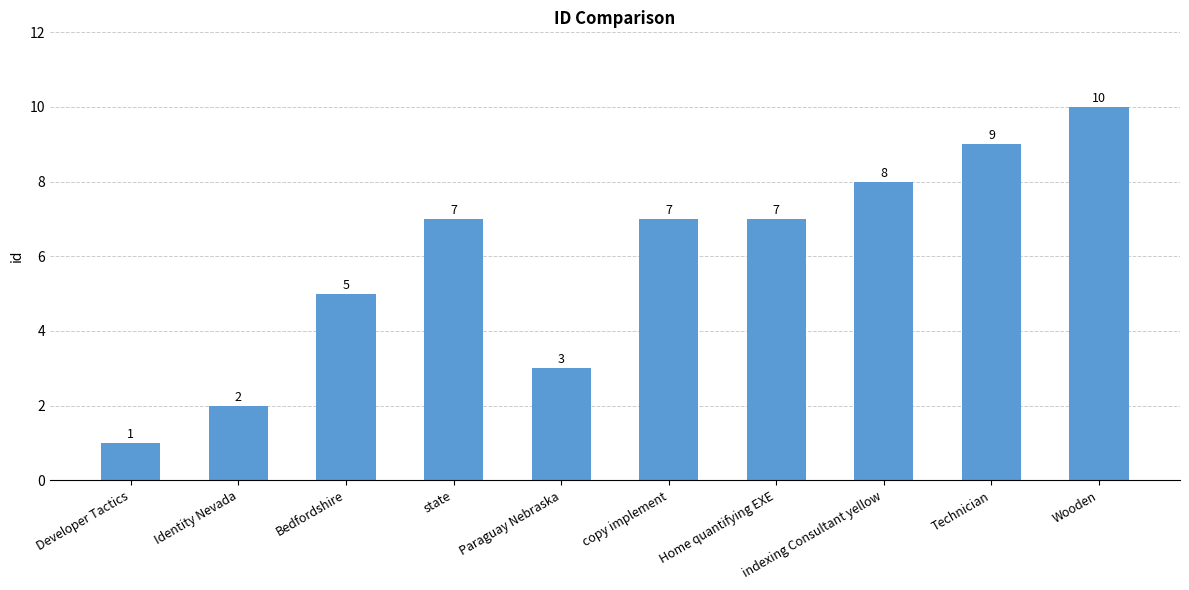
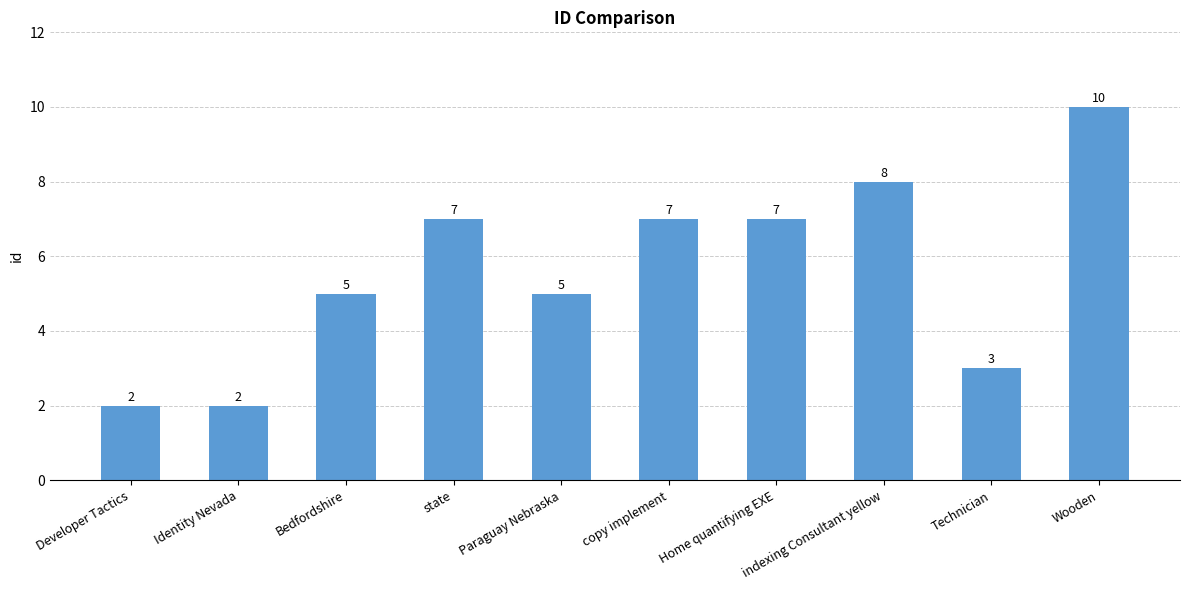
Developer Tactics: 1 -> 2
Paraguay Nebraska: 3 -> 5
Technician: 9 -> 3
